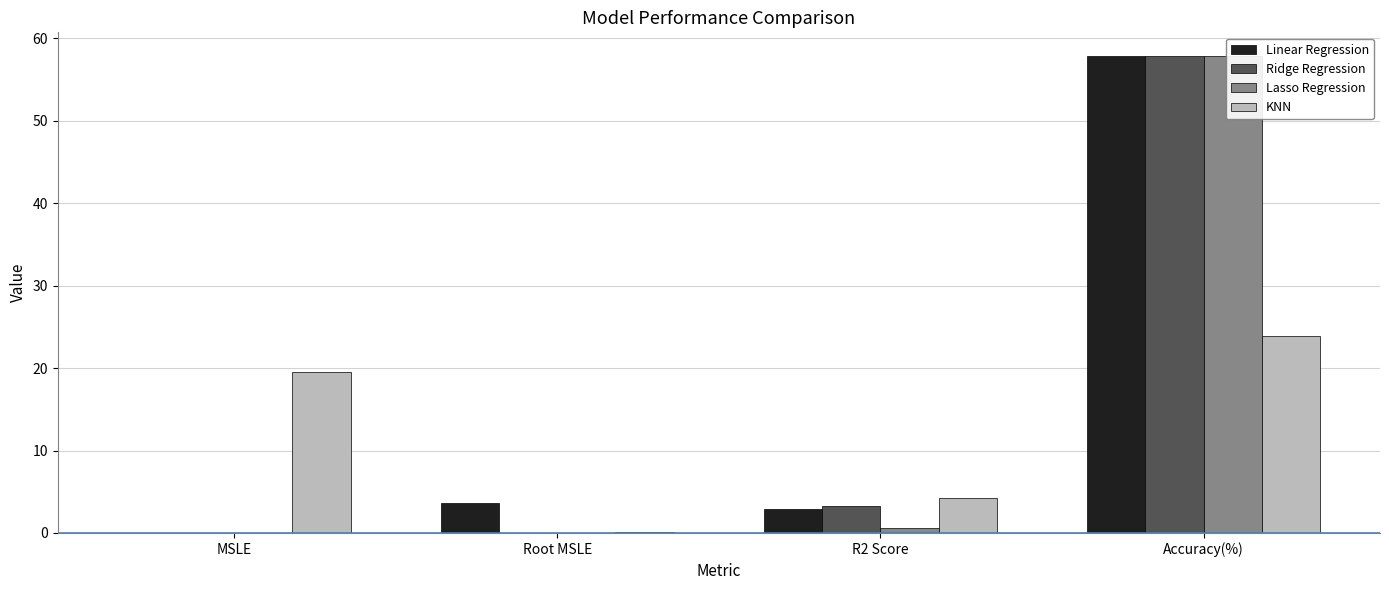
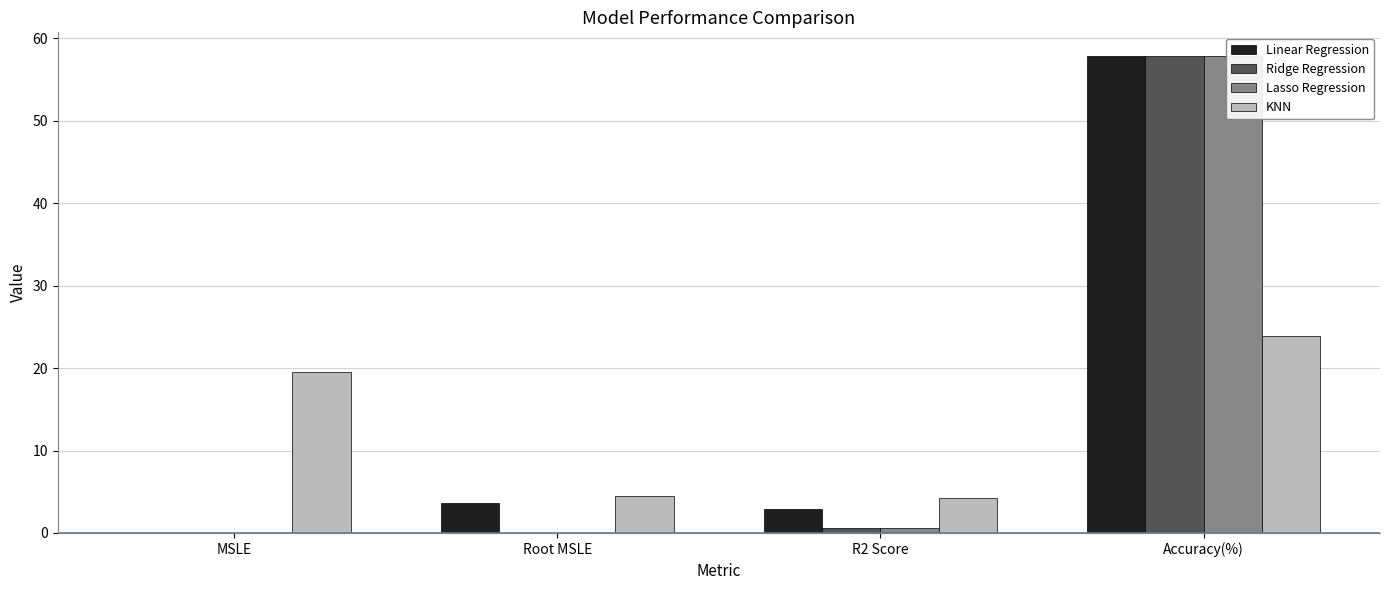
KNN, Root MSLE: 0 -> 4
Ridge Regression, R2 Score: 3 -> 1
